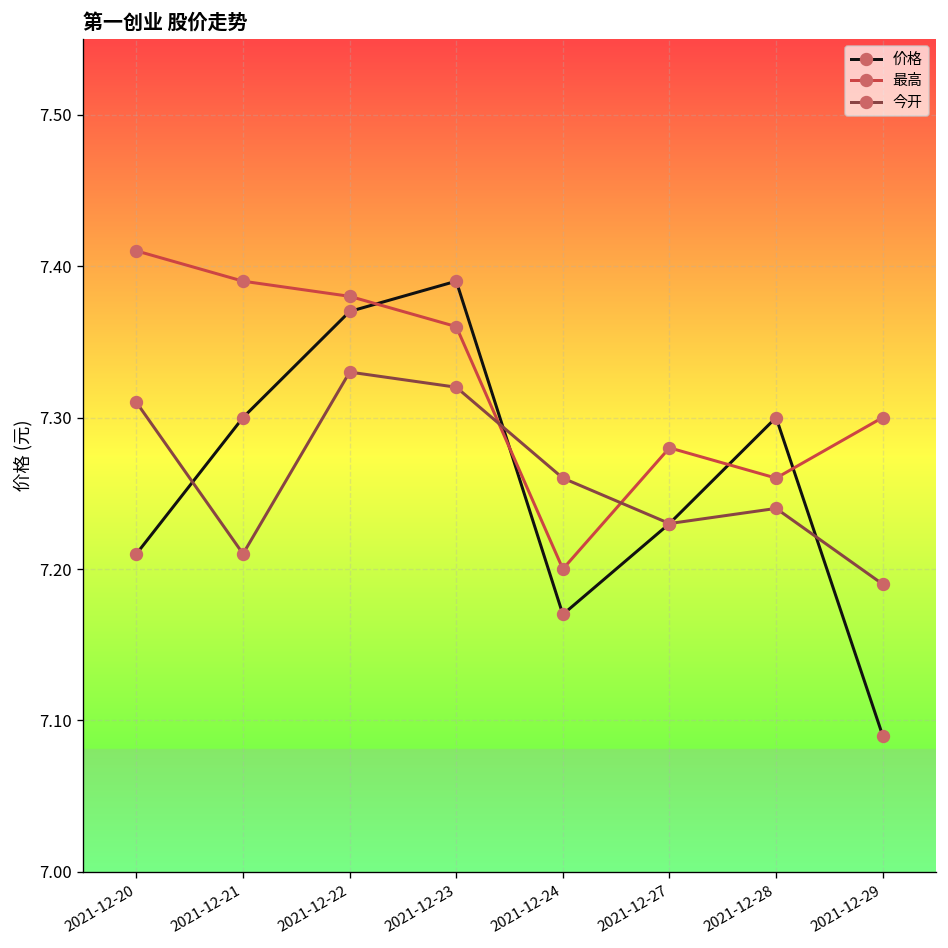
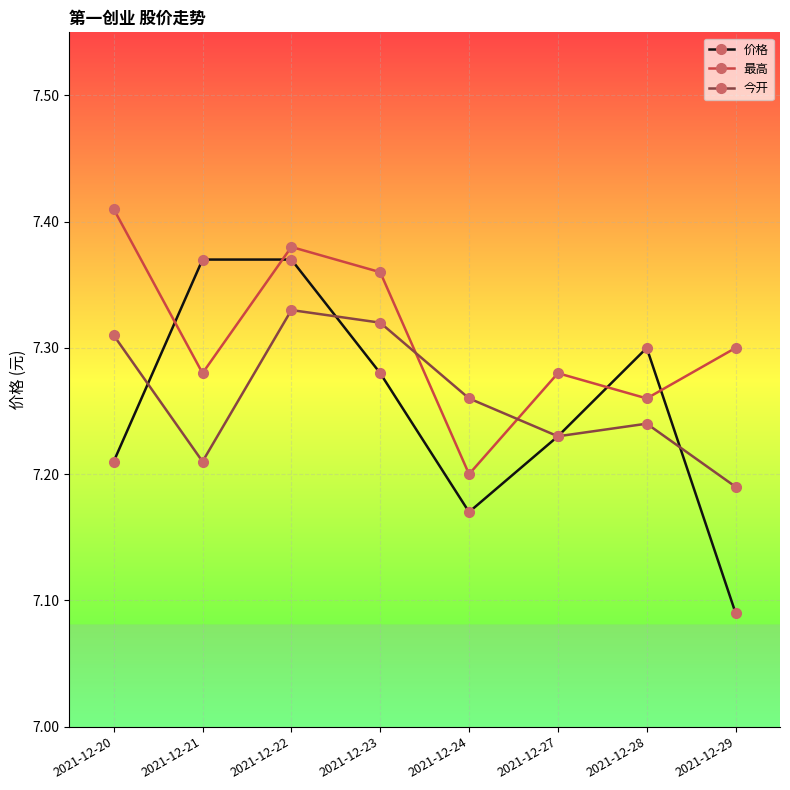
价格, 2021-12-21: 7.30 -> 7.37
最高, 2021-12-21: 7.39 -> 7.28
价格, 2021-12-23: 7.39 -> 7.28
